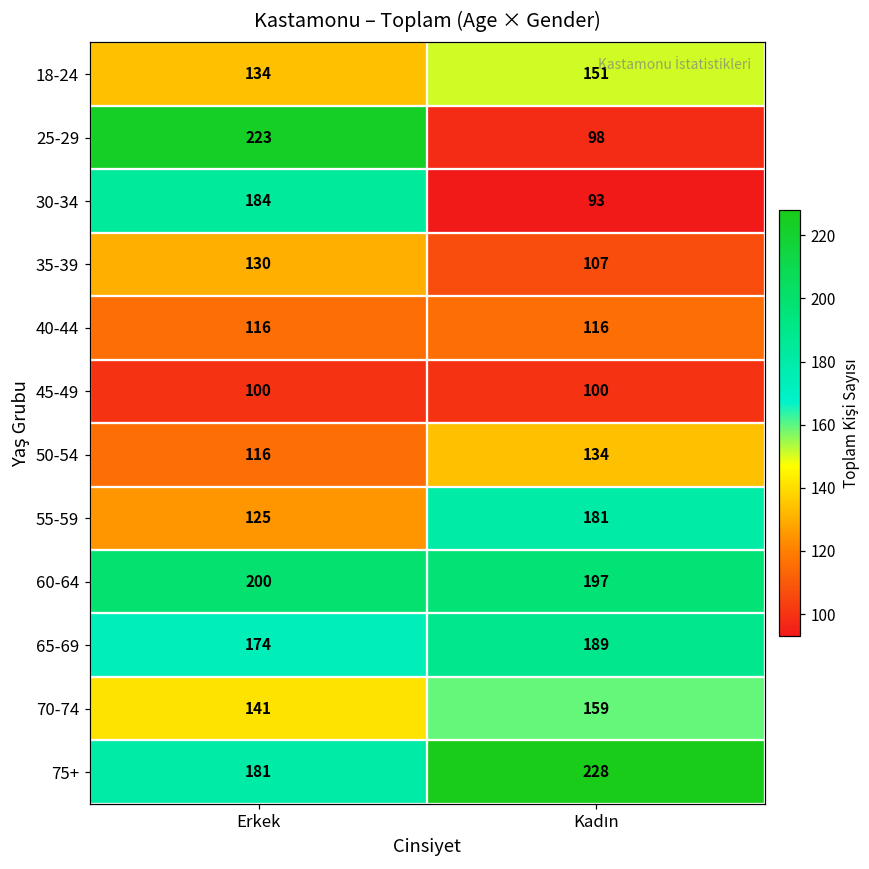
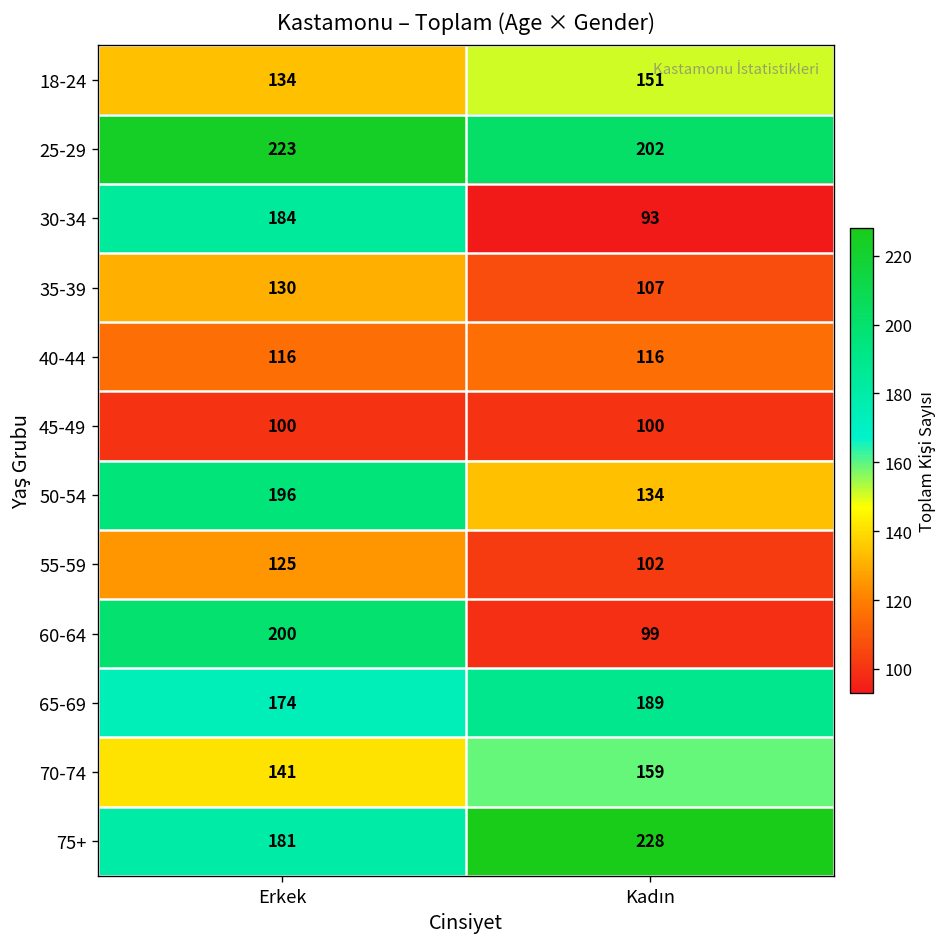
25-29, Kadın: 98 -> 202
50-54, Erkek: 116 -> 196
55-59, Kadın: 181 -> 102
60-64, Kadın: 197 -> 99
